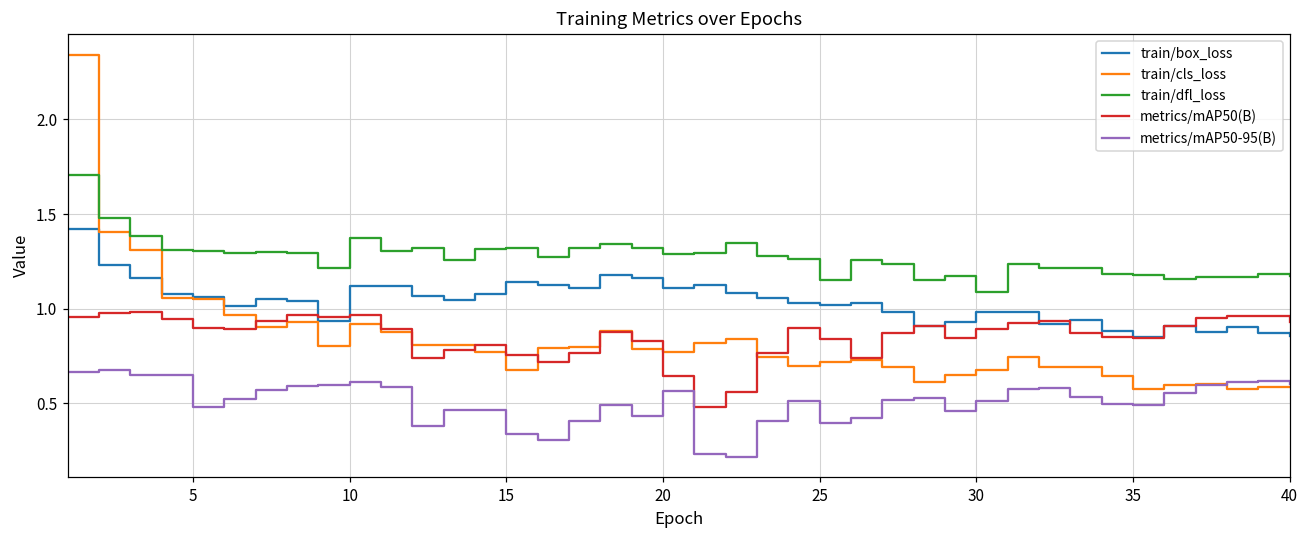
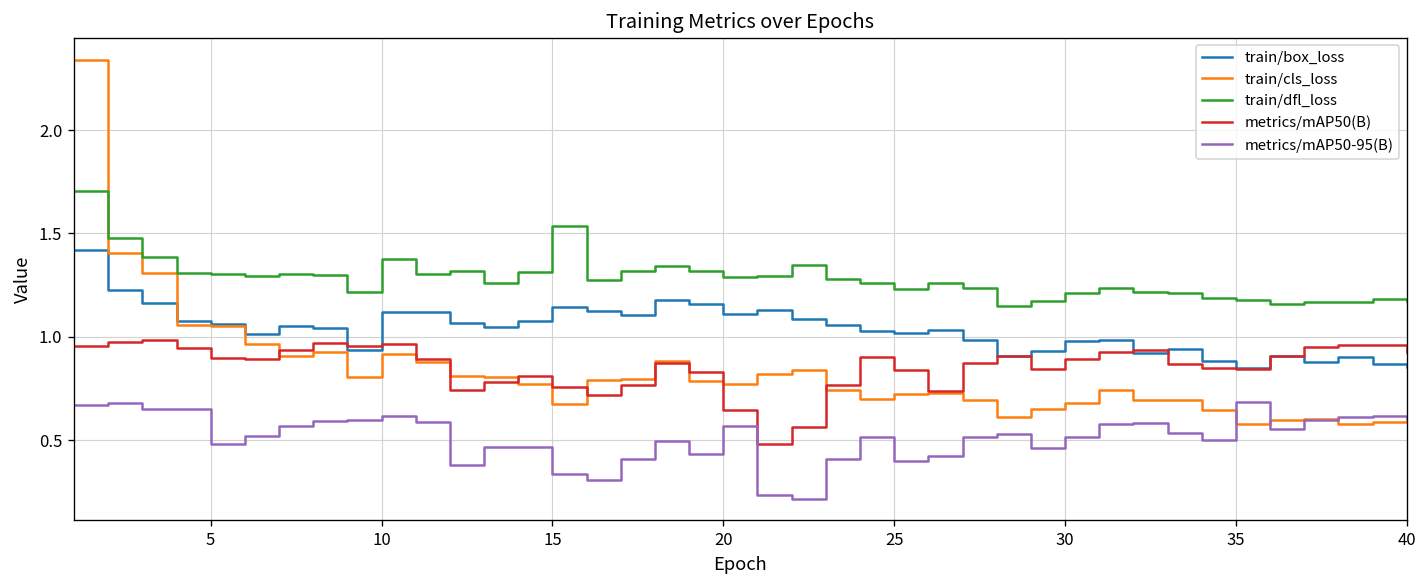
train/dfl_loss, 15: 1.32 -> 1.54
train/dfl_loss, 25: 1.15 -> 1.23
train/dfl_loss, 30: 1.09 -> 1.21
metrics/mAP50-95(B), 35: 0.49 -> 0.69
